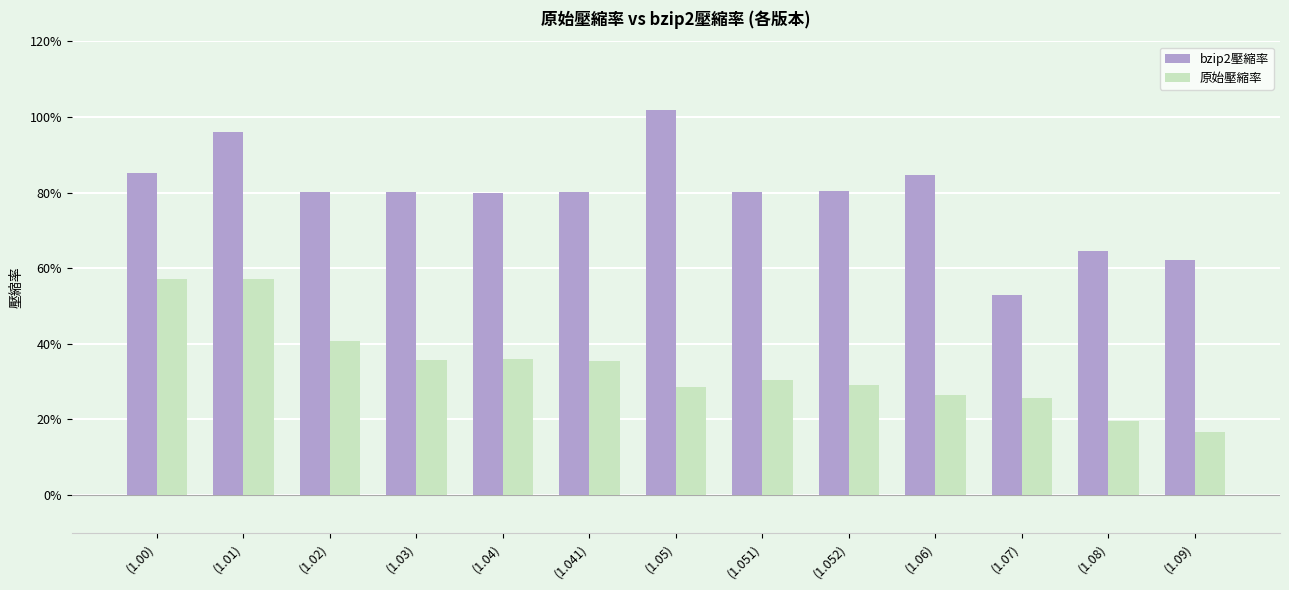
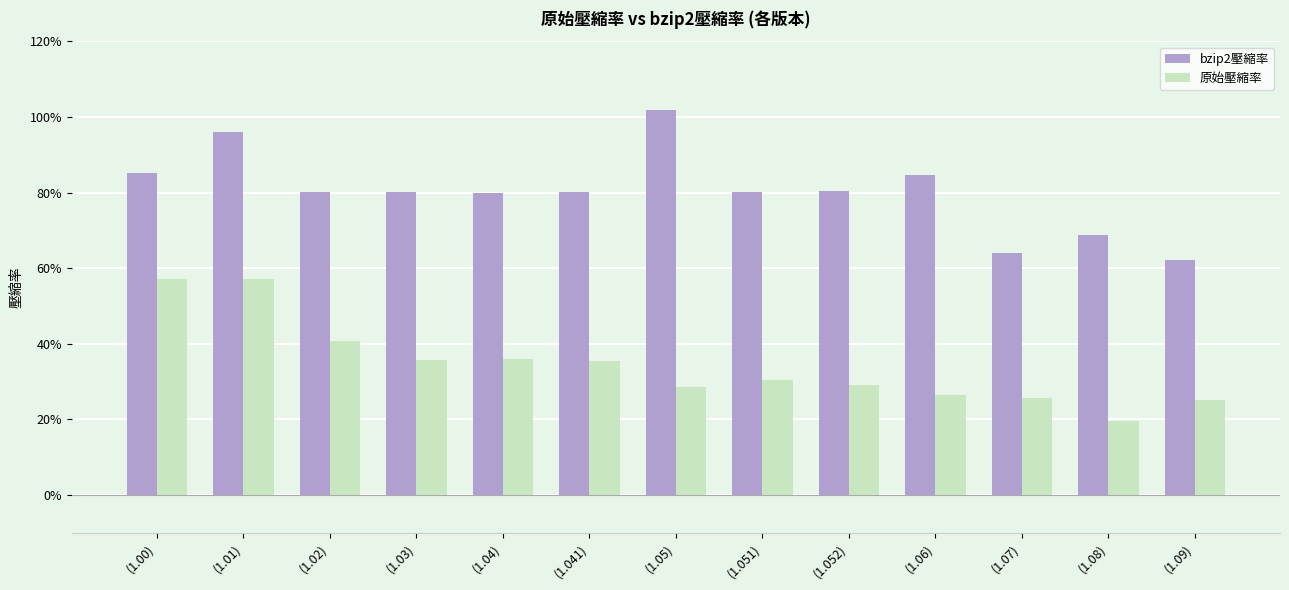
bzip2壓縮率, (1.07): 53% -> 64%
bzip2壓縮率, (1.08): 64% -> 69%
原始壓縮率, (1.09): 17% -> 25%
